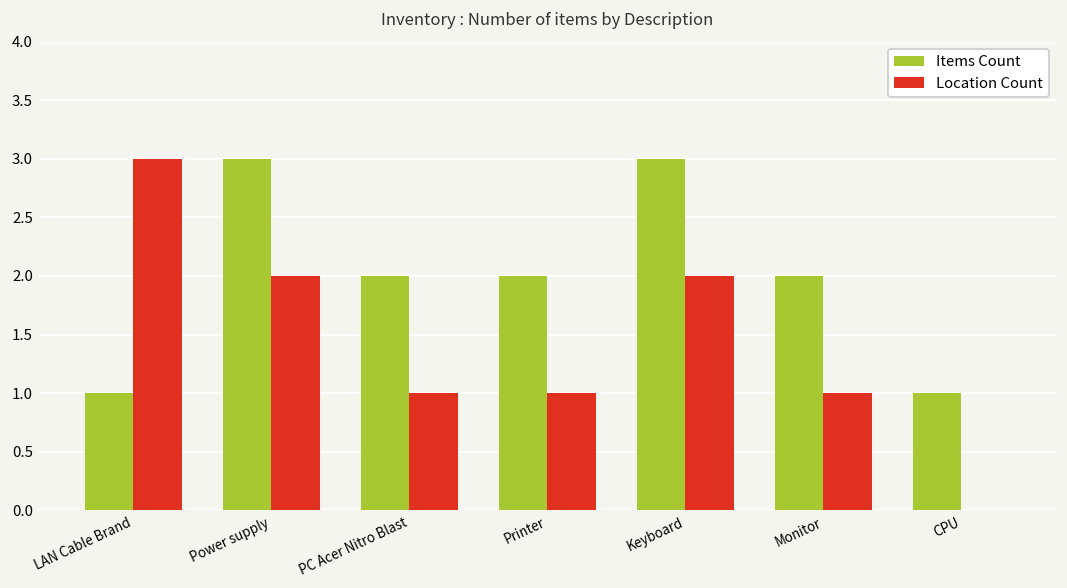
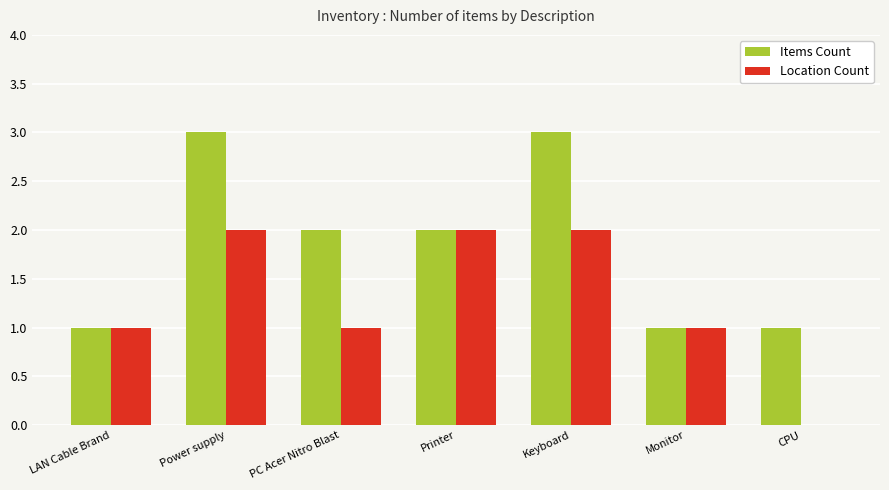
Location Count, LAN Cable Brand: 3 -> 1
Location Count, Printer: 1 -> 2
Items Count, Monitor: 2 -> 1
